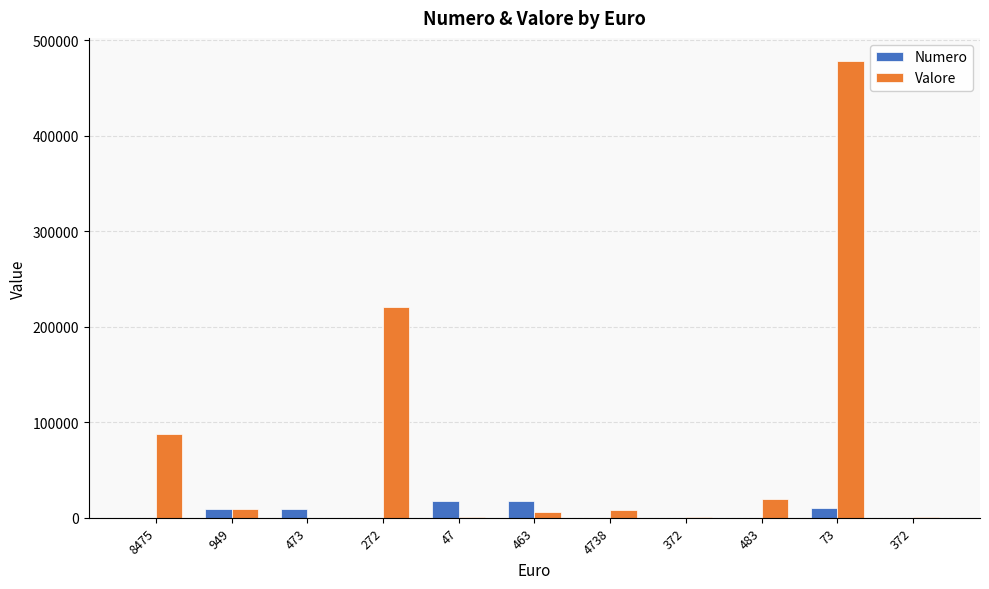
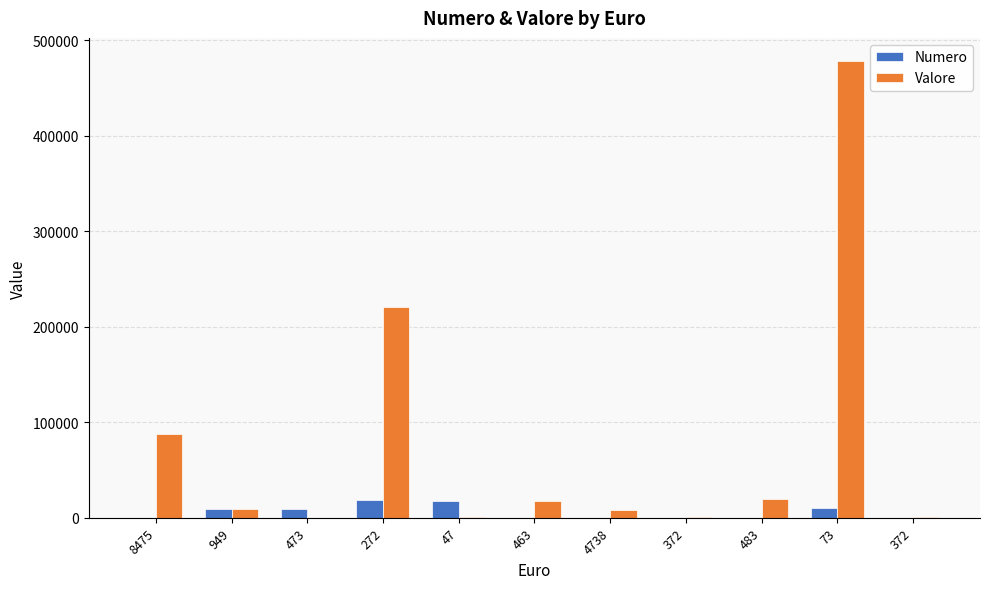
Numero, 272: 0 -> 20000
Numero, 463: 20000 -> 0
Valore, 463: 10000 -> 20000
